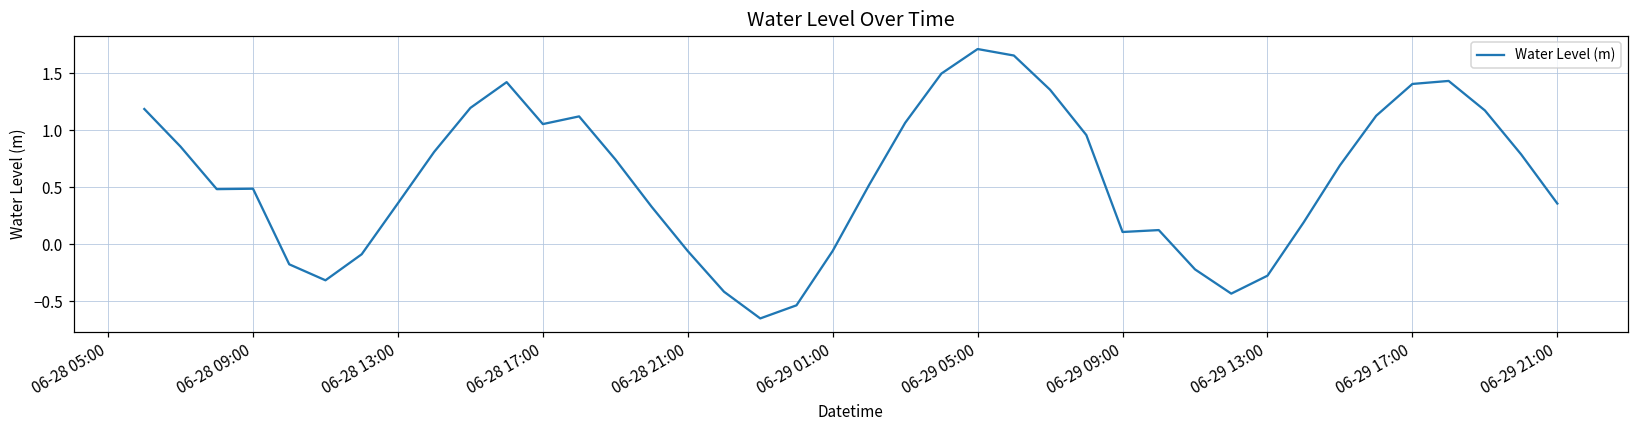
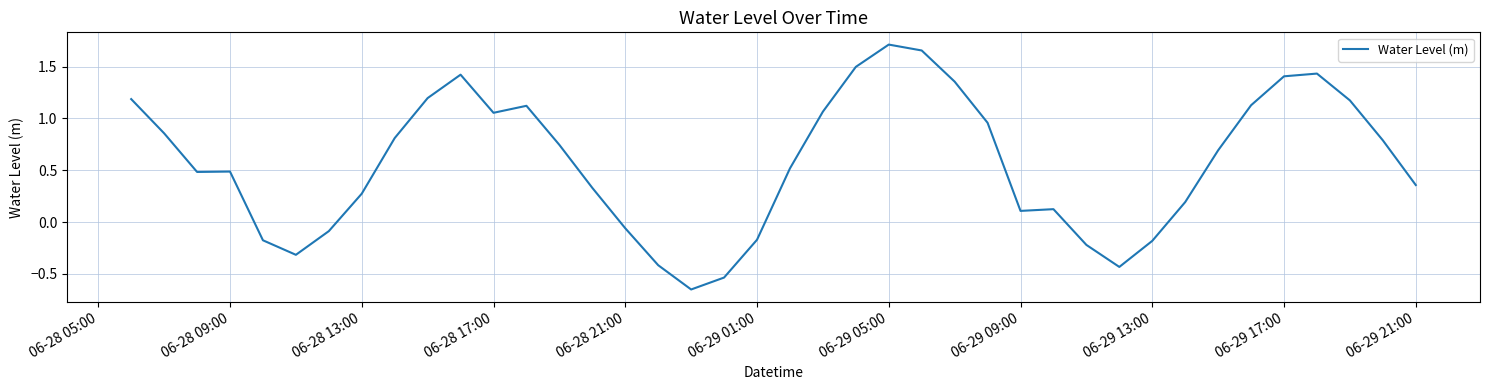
06-28 13:00: 0.36 -> 0.27
06-29 01:00: -0.06 -> -0.17
06-29 13:00: -0.28 -> -0.18
